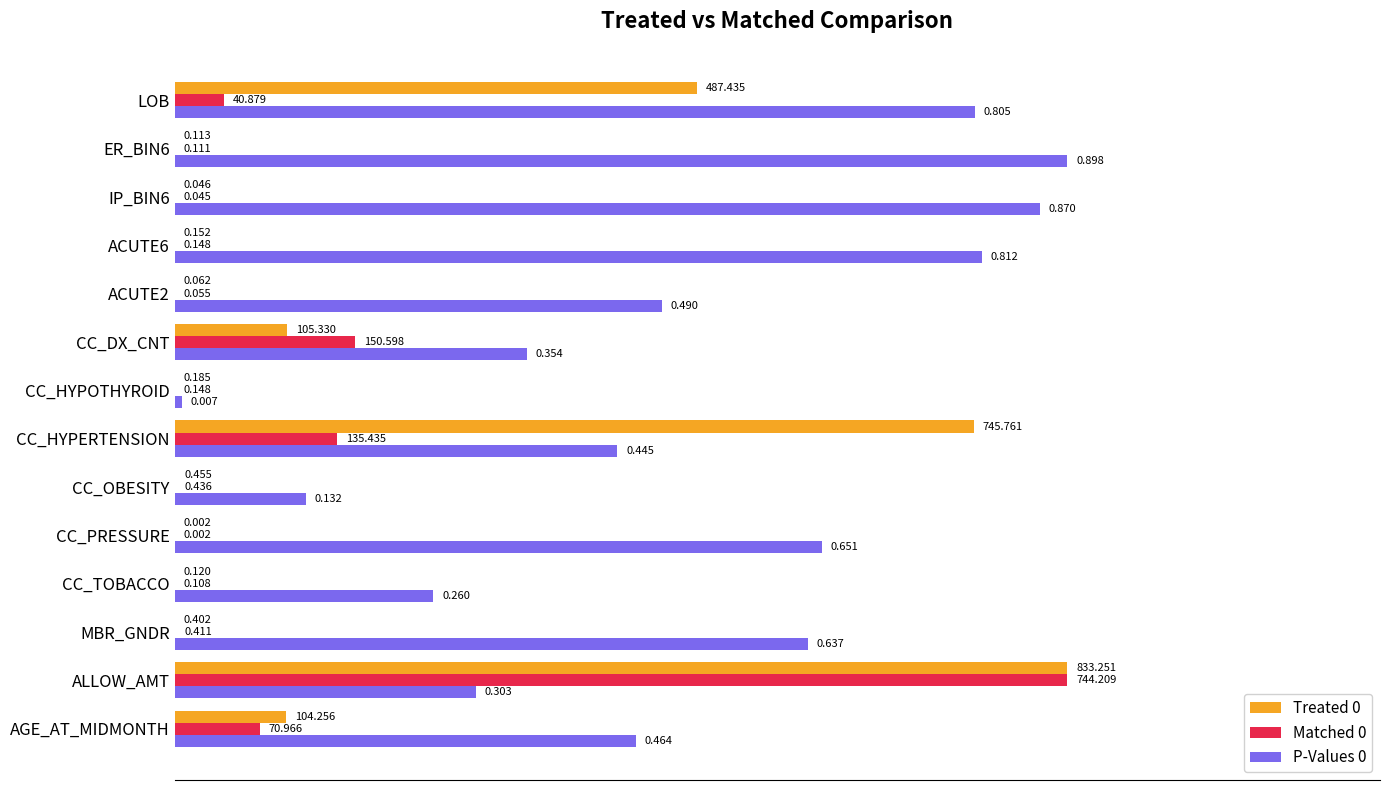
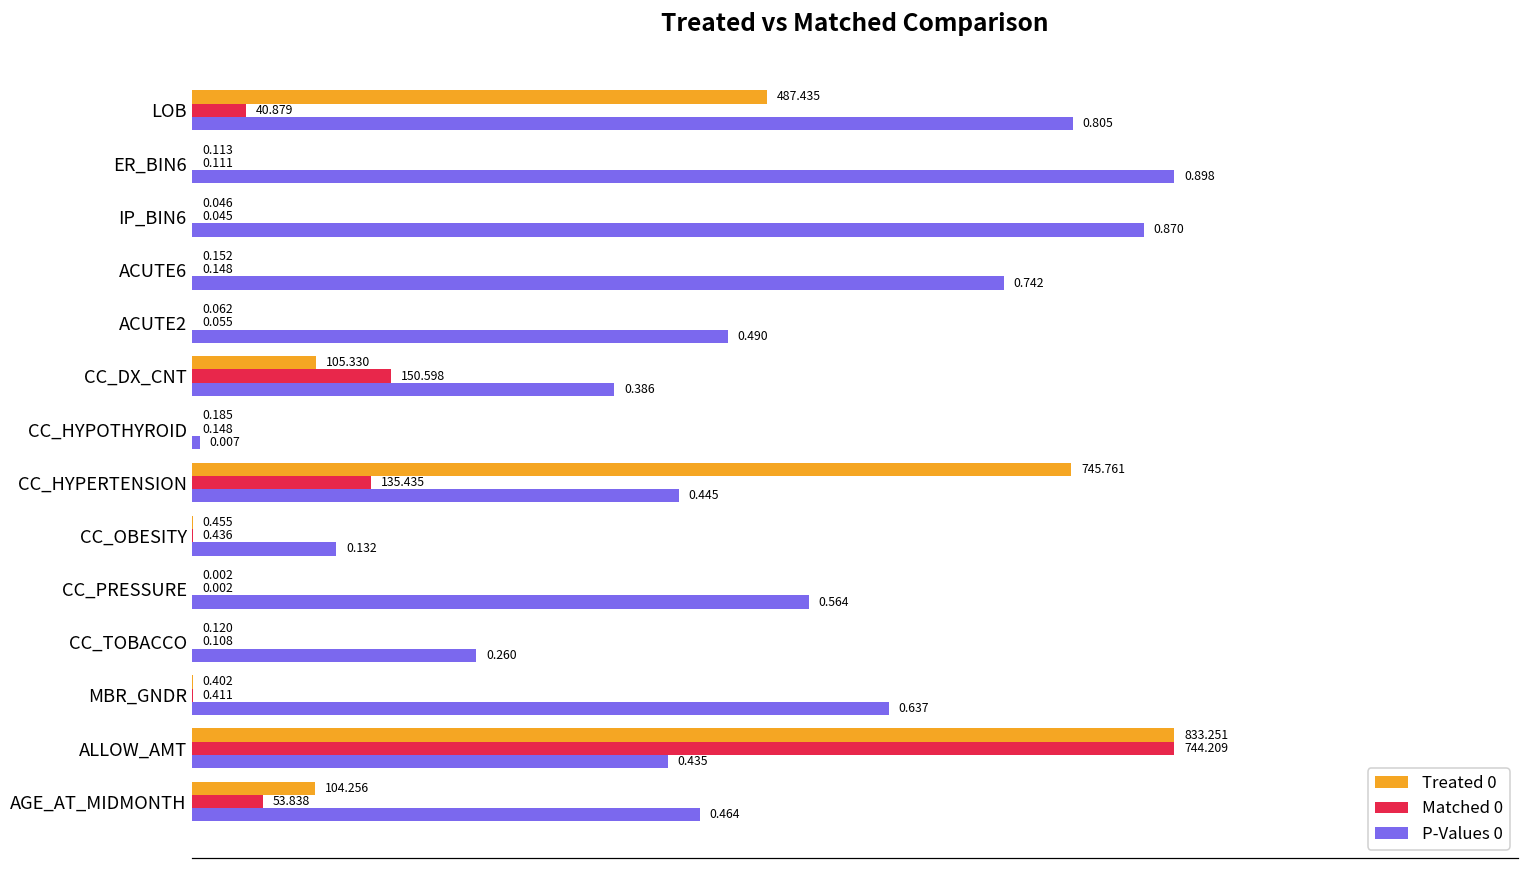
P-Values 0, ACUTE6: 0.812 -> 0.742
P-Values 0, CC_DX_CNT: 0.354 -> 0.386
P-Values 0, CC_PRESSURE: 0.651 -> 0.564
P-Values 0, ALLOW_AMT: 0.303 -> 0.435
Matched 0, AGE_AT_MIDMONTH: 70.966 -> 53.838
